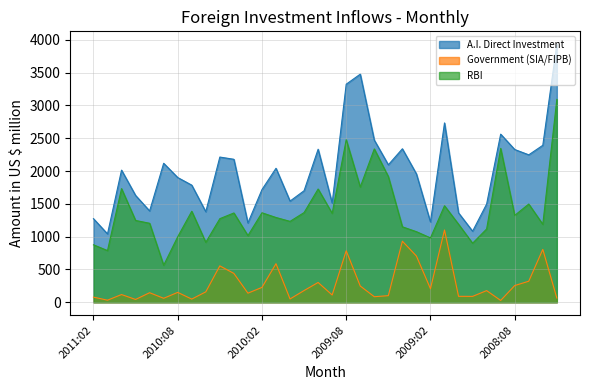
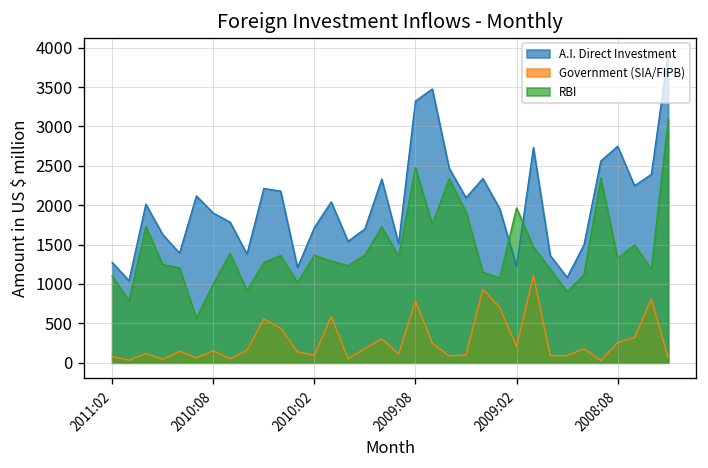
RBI, 2011:02: 900 -> 1100
Government (SIA/FIPB), 2010:02: 200 -> 100
RBI, 2009:02: 1000 -> 2000
A.I. Direct Investment, 2008:08: 2300 -> 2700
